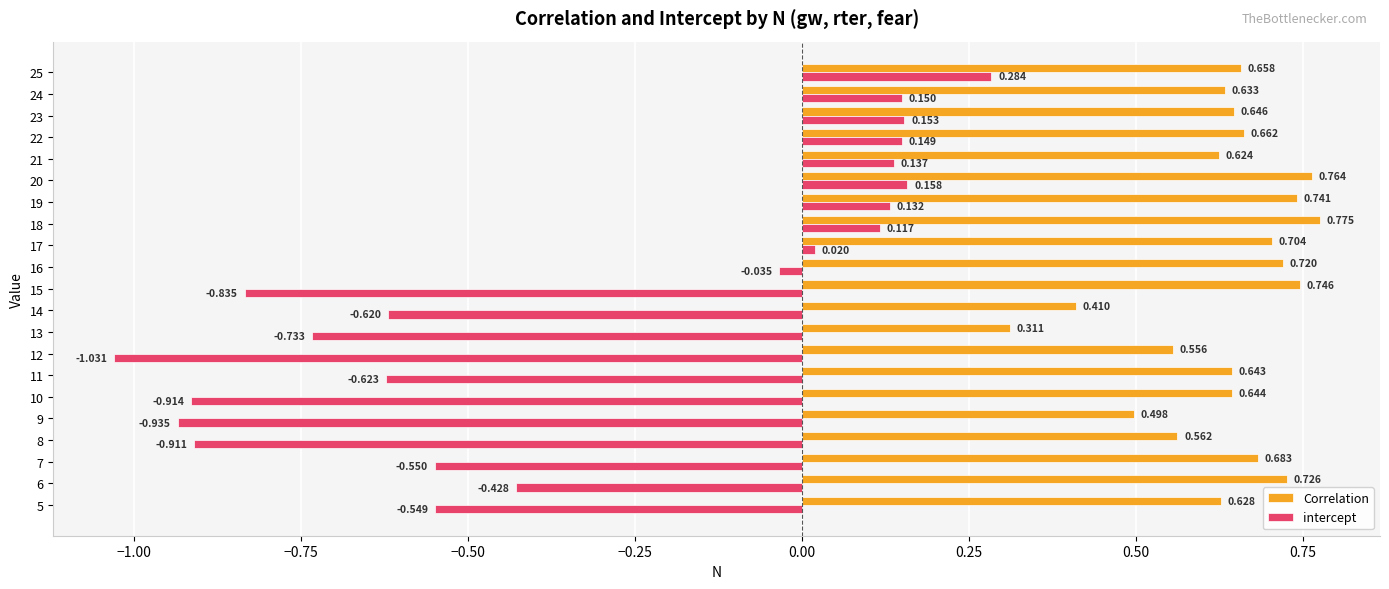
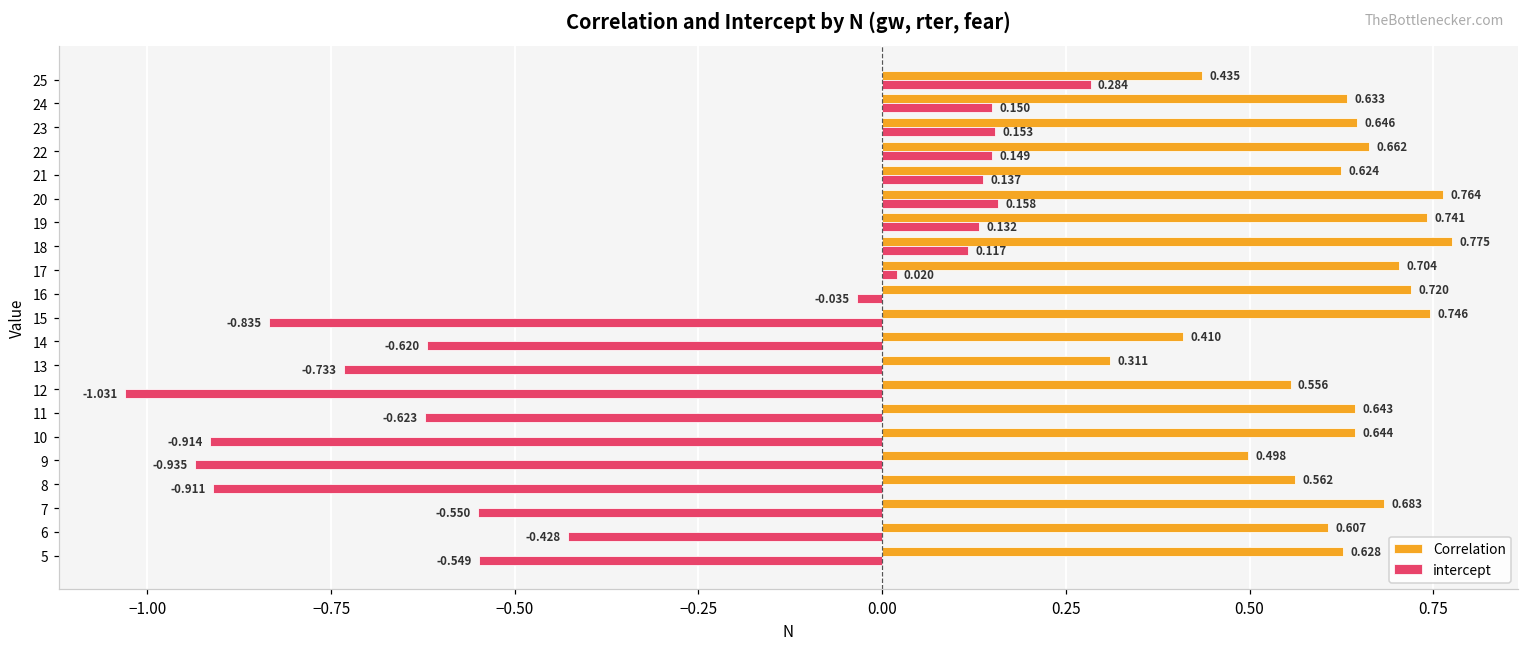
Correlation, 25: 0.658 -> 0.435
Correlation, 6: 0.726 -> 0.607
